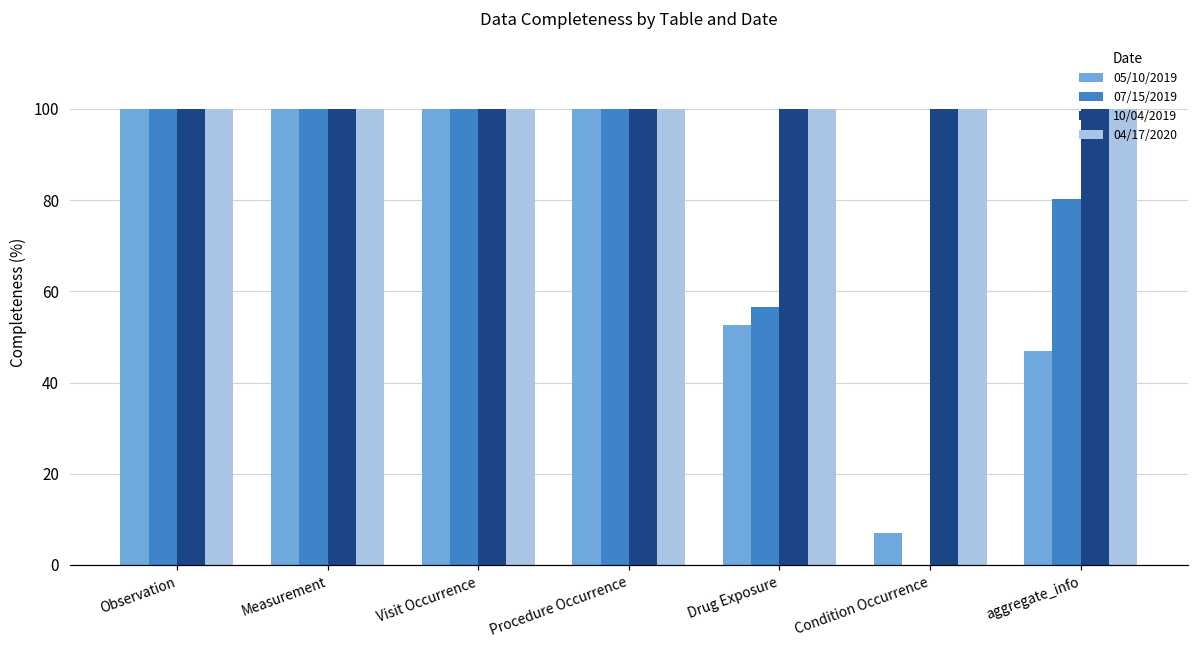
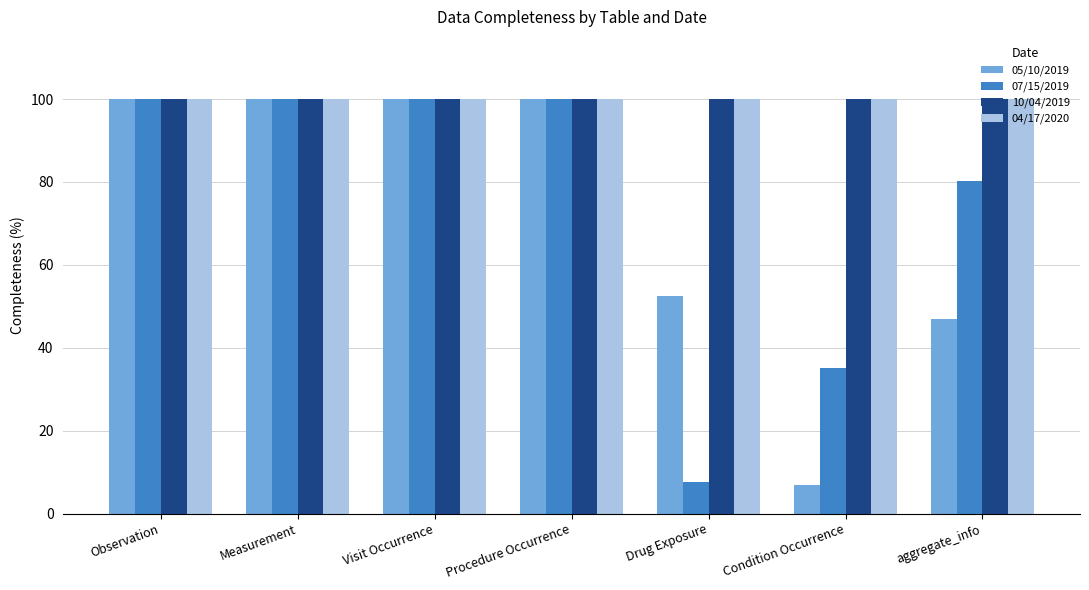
07/15/2019, Drug Exposure: 56 -> 8
07/15/2019, Condition Occurrence: 0 -> 35
